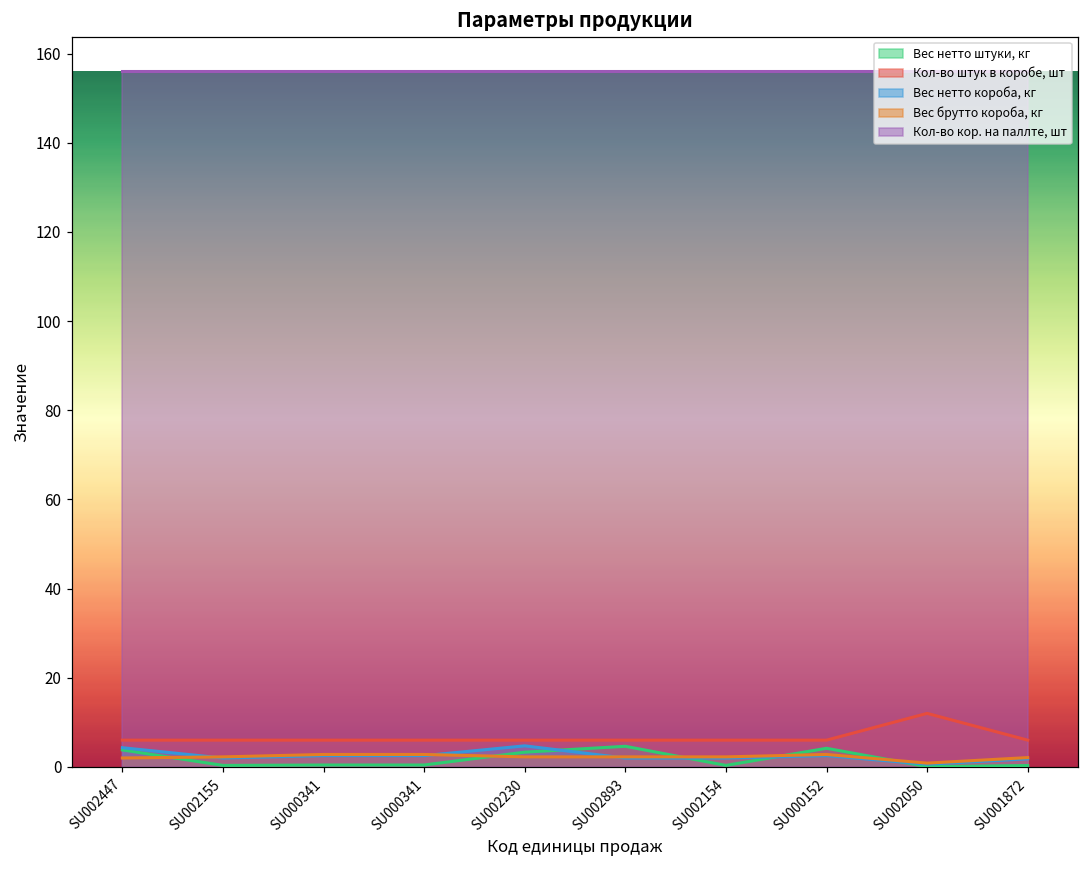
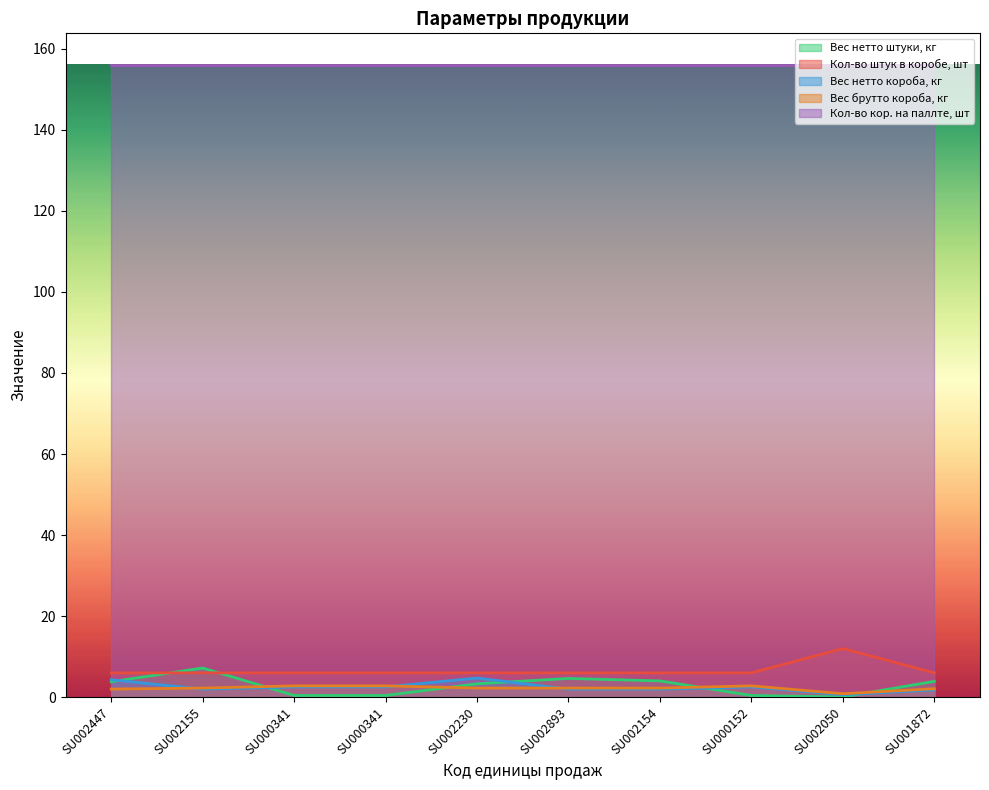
Вес нетто штуки, кг, SU002155: 0 -> 7
Вес нетто штуки, кг, SU002154: 0 -> 4
Вес нетто штуки, кг, SU000152: 4 -> 0
Вес нетто штуки, кг, SU001872: 0 -> 4
